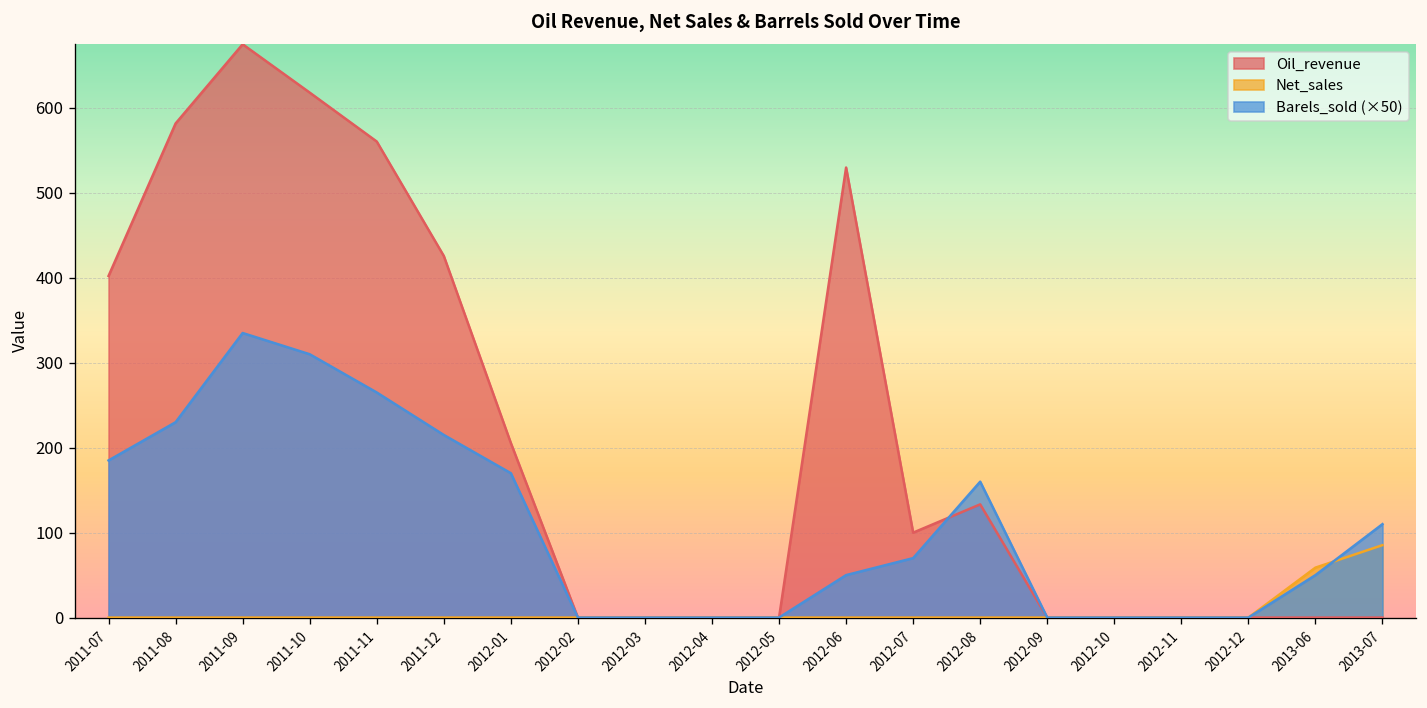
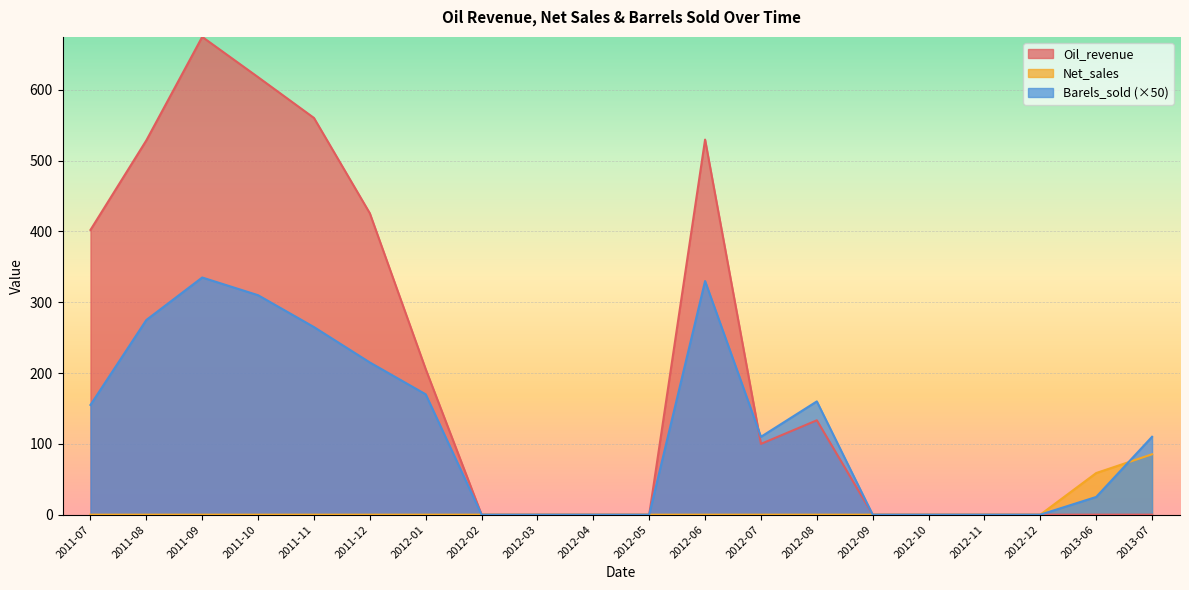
Barels_sold (×50), 2011-07: 190 -> 160
Oil_revenue, 2011-08: 580 -> 530
Barels_sold (×50), 2011-08: 230 -> 280
Barels_sold (×50), 2012-06: 50 -> 330
Barels_sold (×50), 2012-07: 70 -> 110
Barels_sold (×50), 2013-06: 50 -> 30
